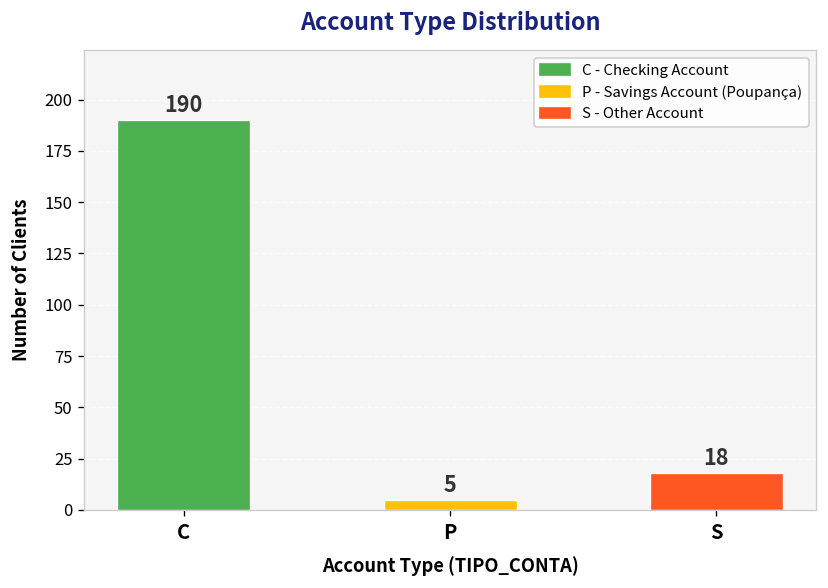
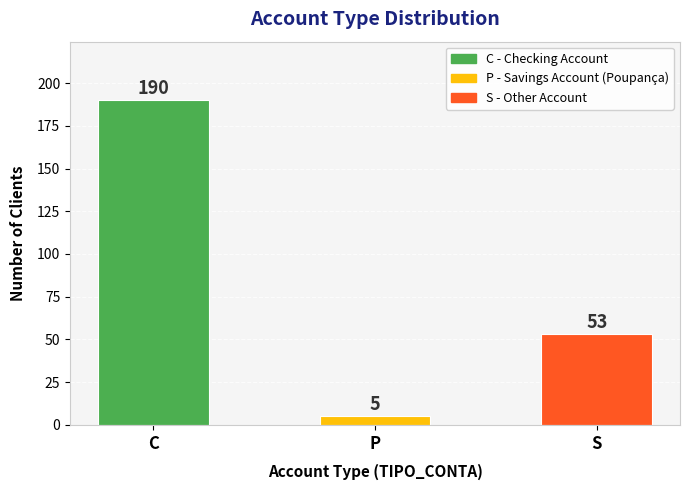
S: 18 -> 53
